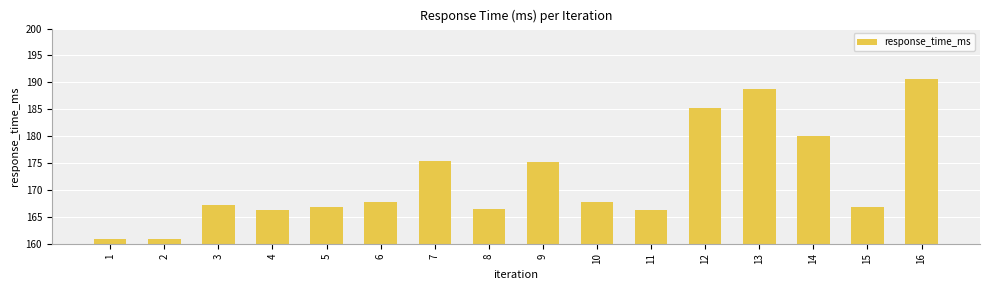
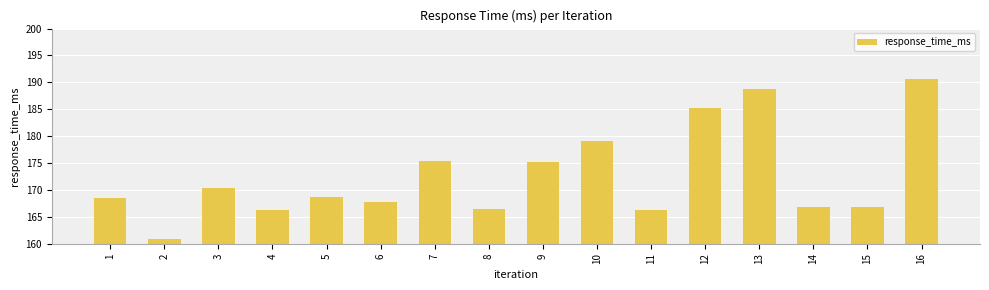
1: 161 -> 169
3: 167 -> 170
5: 167 -> 169
10: 168 -> 179
14: 180 -> 167
